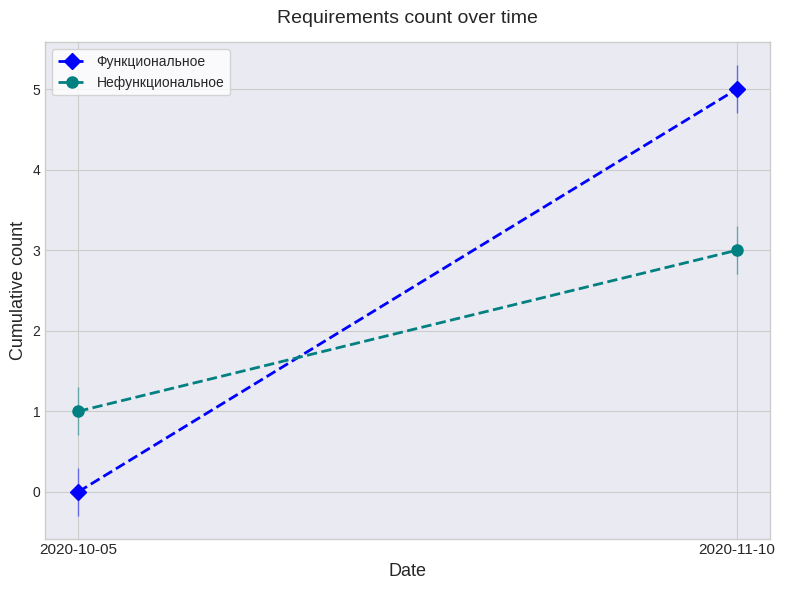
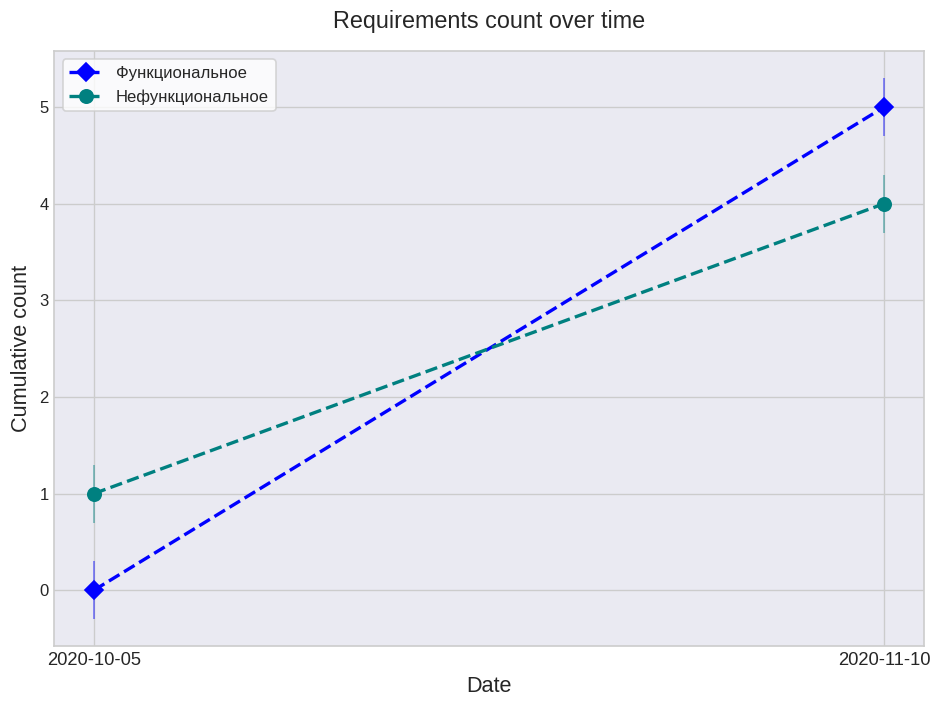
Нефункциональное, 2020-11-10: 3 -> 4
